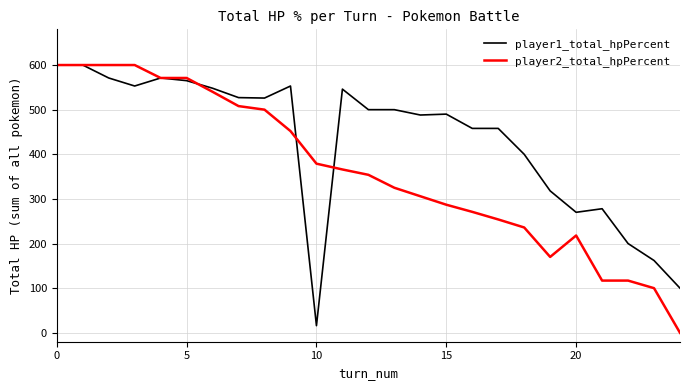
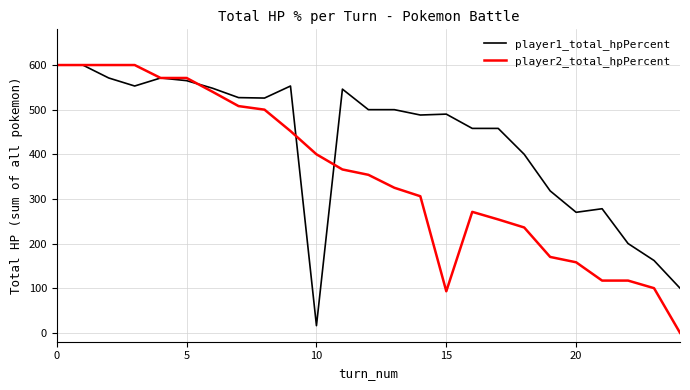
player2_total_hpPercent, 10: 380 -> 400
player2_total_hpPercent, 15: 290 -> 90
player2_total_hpPercent, 20: 220 -> 160
